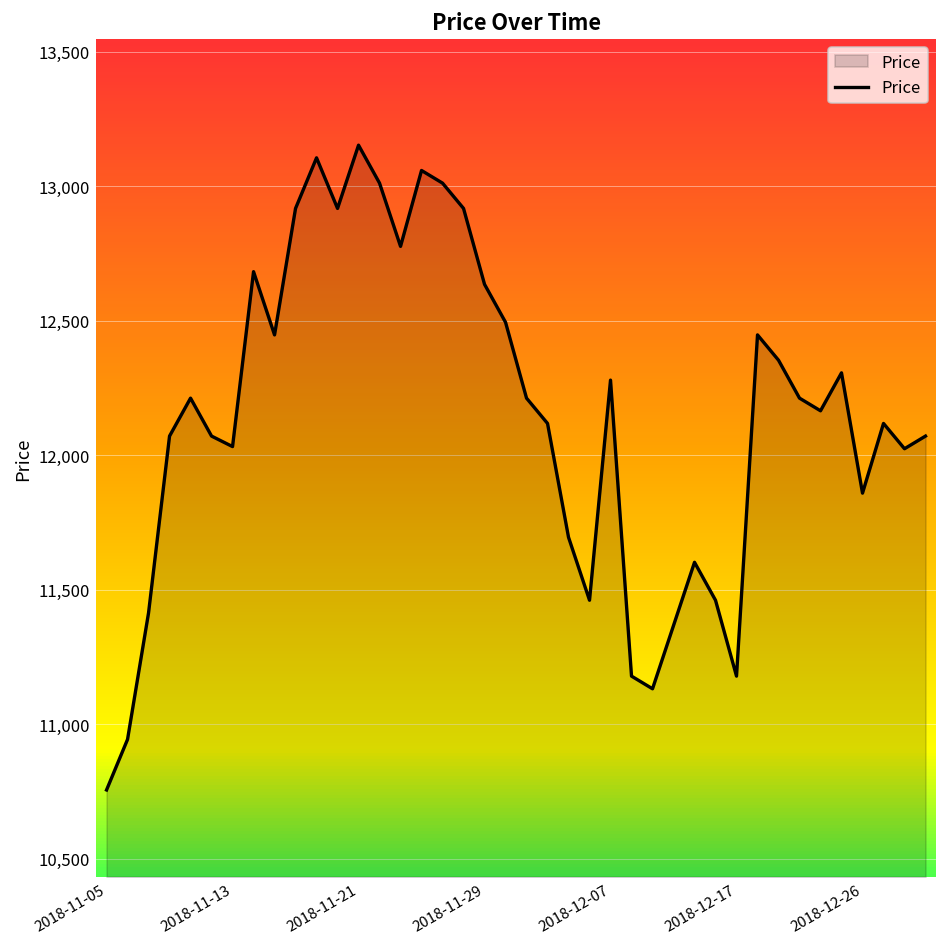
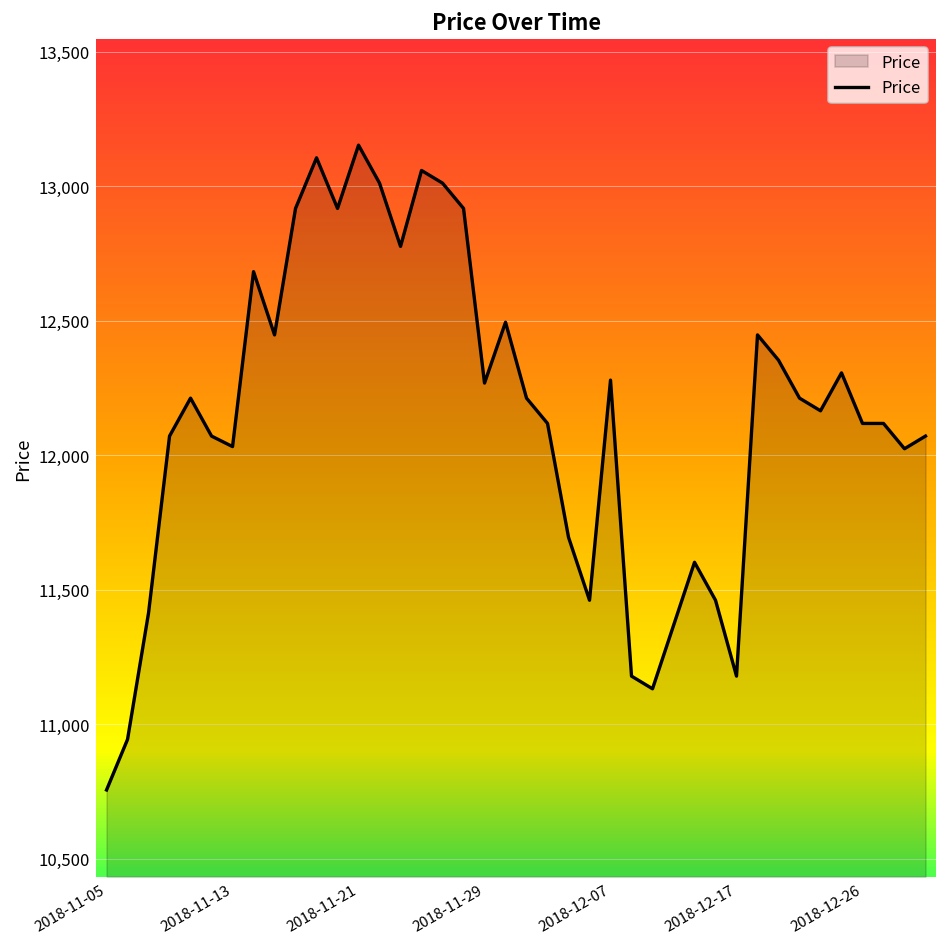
2018-11-29: 12,640 -> 12,270
2018-12-26: 11,860 -> 12,120
